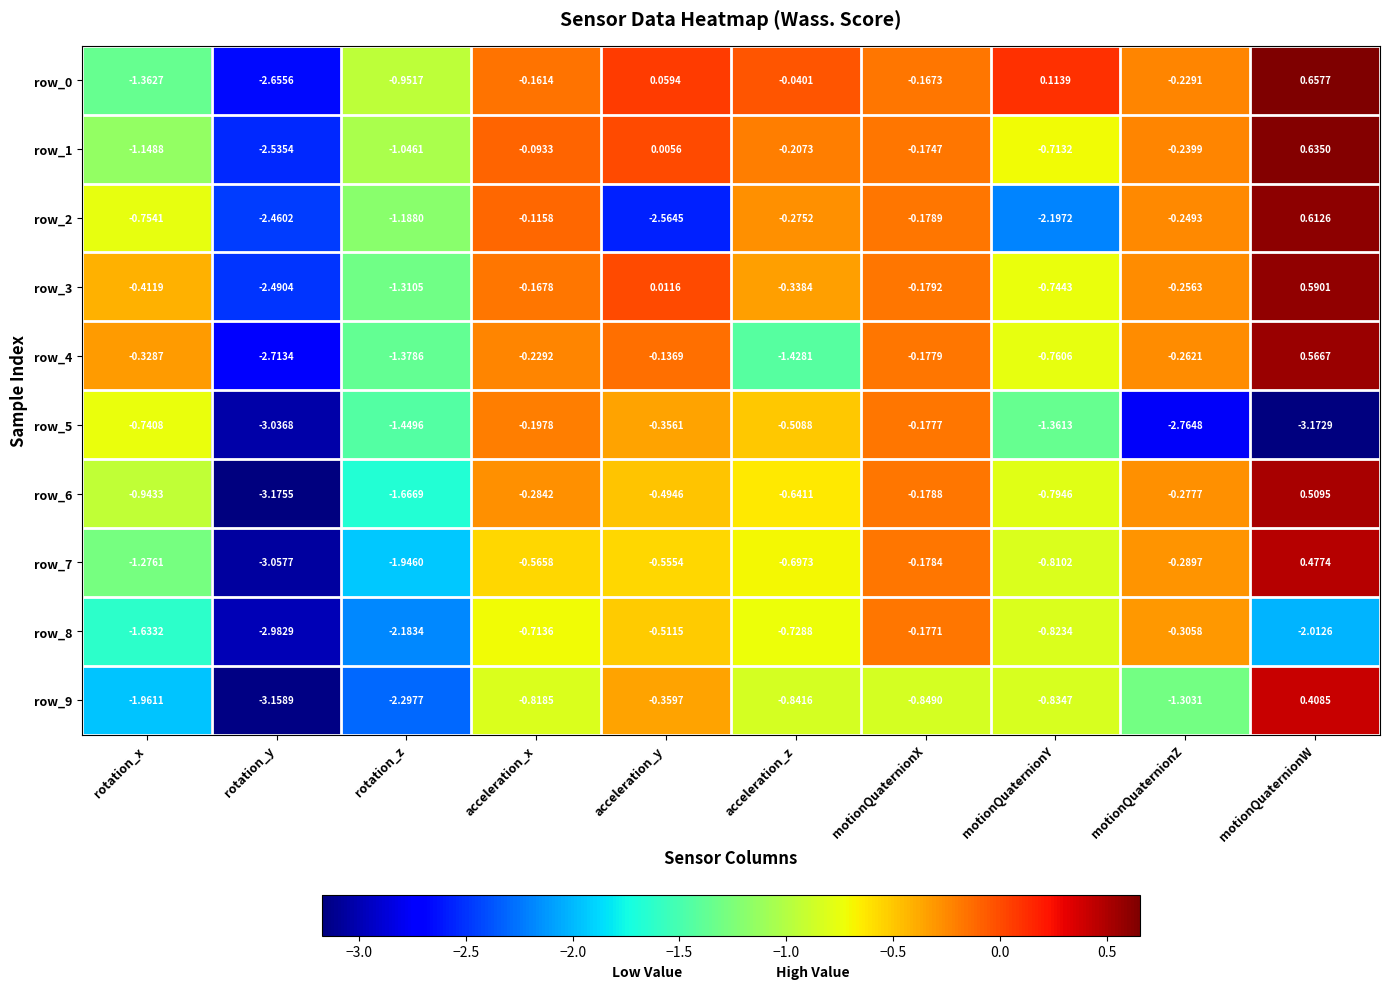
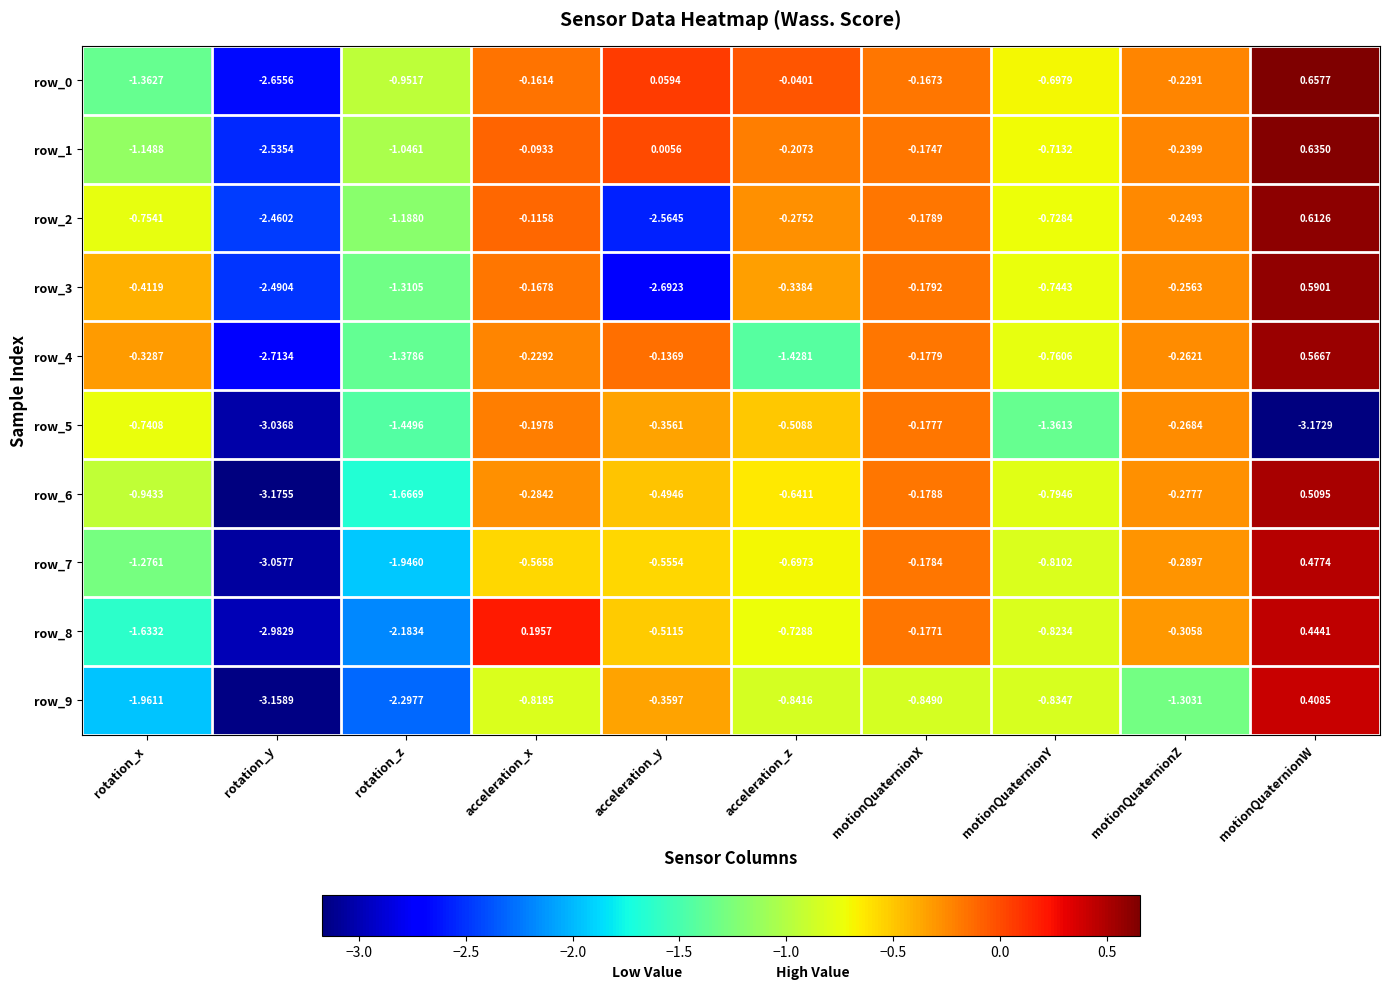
row_0, motionQuaternionY: 0.1139 -> -0.6979
row_2, motionQuaternionY: -2.1972 -> -0.7284
row_3, acceleration_y: 0.0116 -> -2.6923
row_5, motionQuaternionZ: -2.7648 -> -0.2684
row_8, acceleration_x: -0.7136 -> 0.1957
row_8, motionQuaternionW: -2.0126 -> 0.4441
